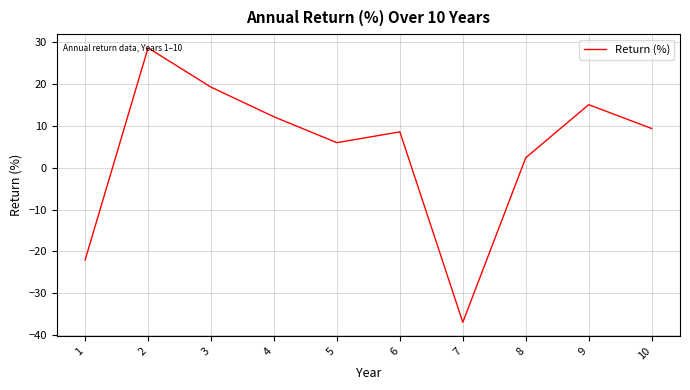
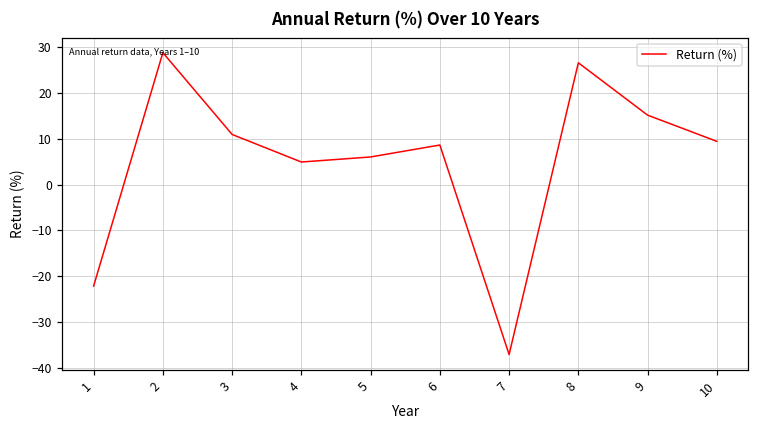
3: 19 -> 11
4: 12 -> 5
8: 2 -> 27
